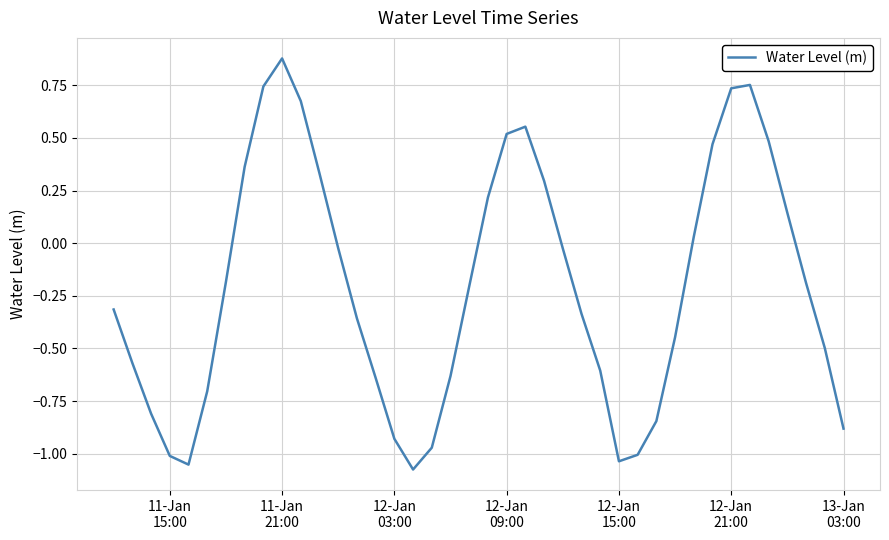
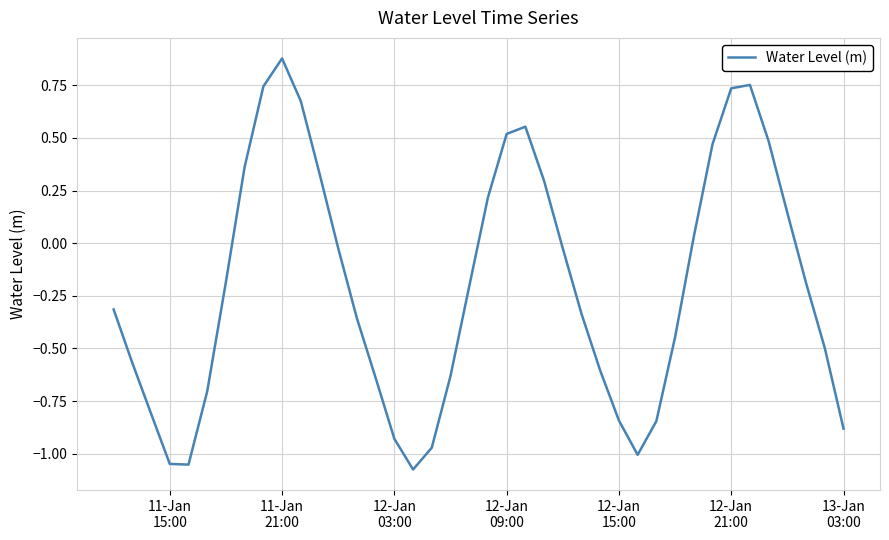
11-Jan 15:00: -1.01 -> -1.05
12-Jan 15:00: -1.04 -> -0.84
